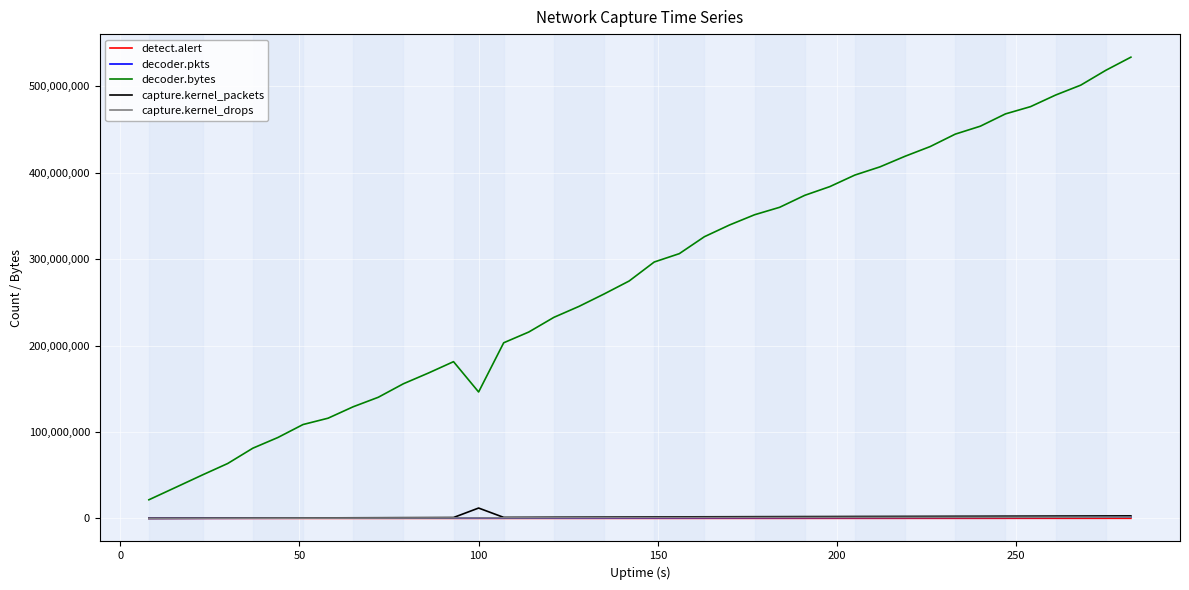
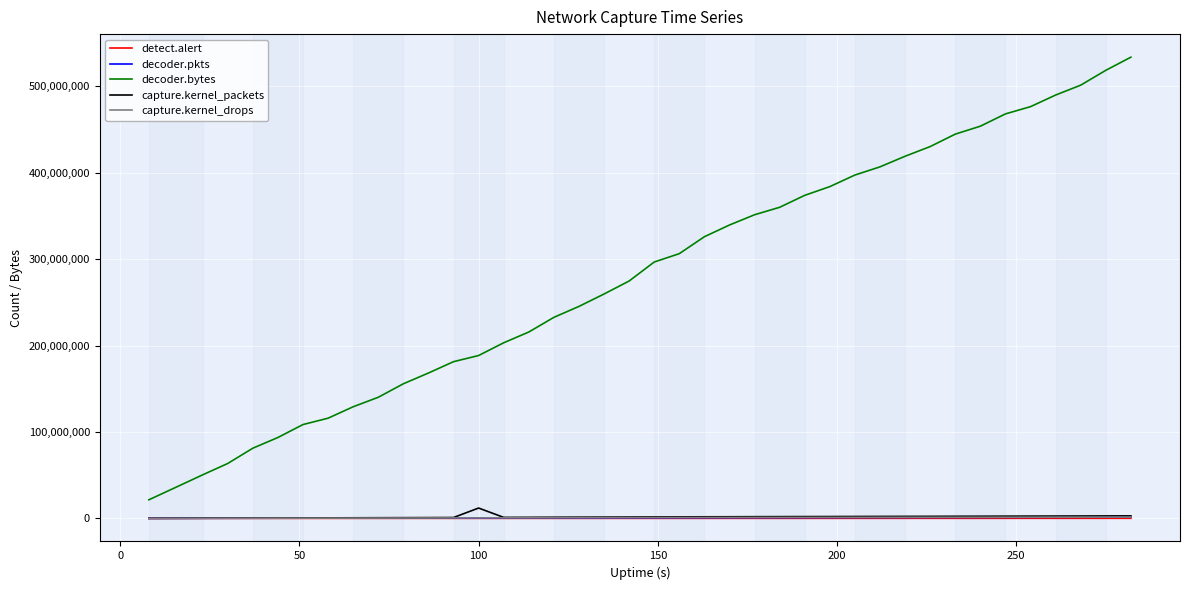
decoder.bytes, 100: 150,000,000 -> 190,000,000
